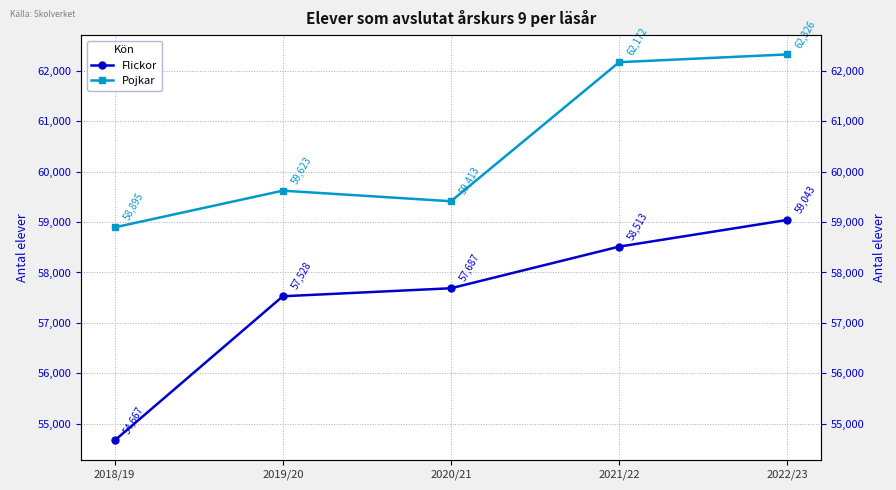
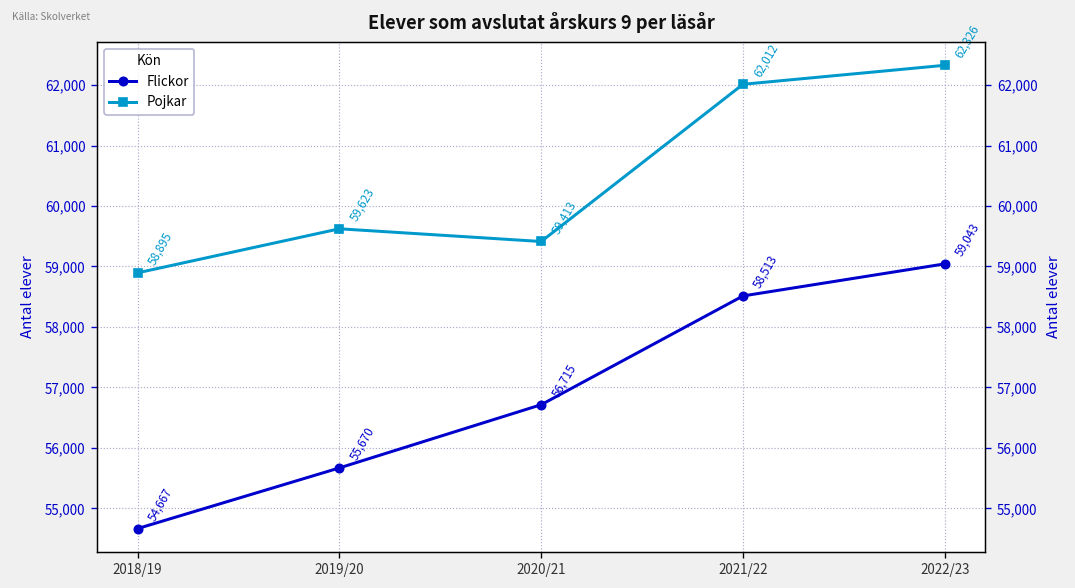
Flickor, 2019/20: 57,528 -> 55,670
Flickor, 2020/21: 57,687 -> 56,715
Pojkar, 2021/22: 62,172 -> 62,012
